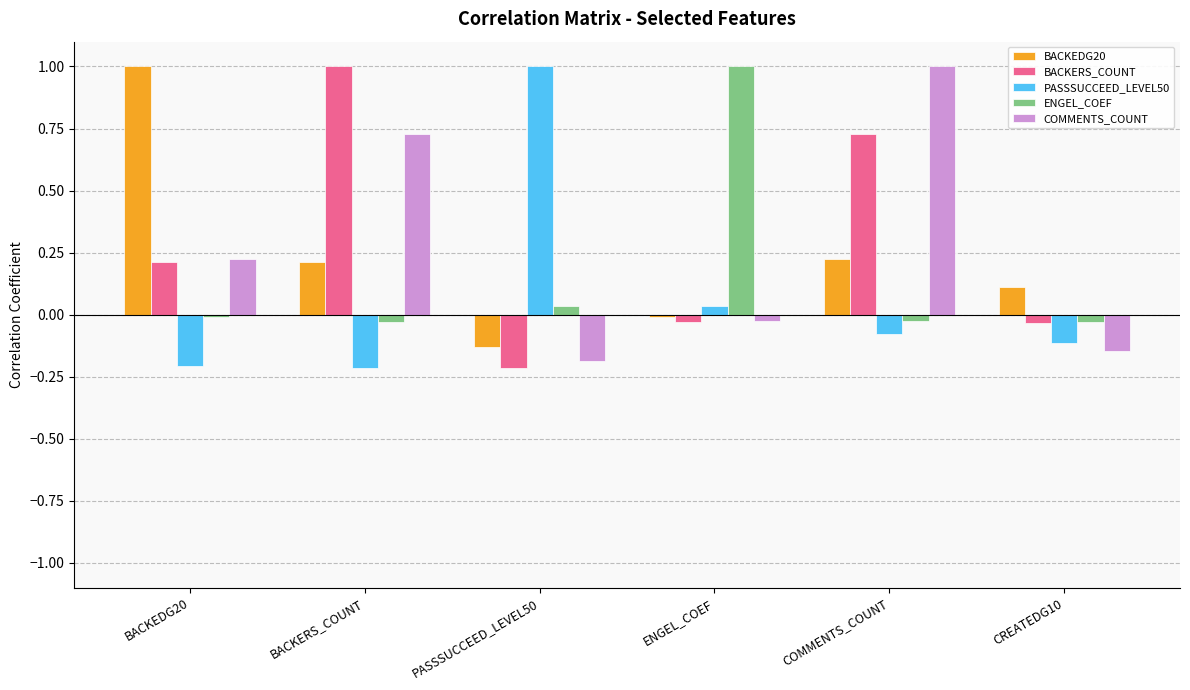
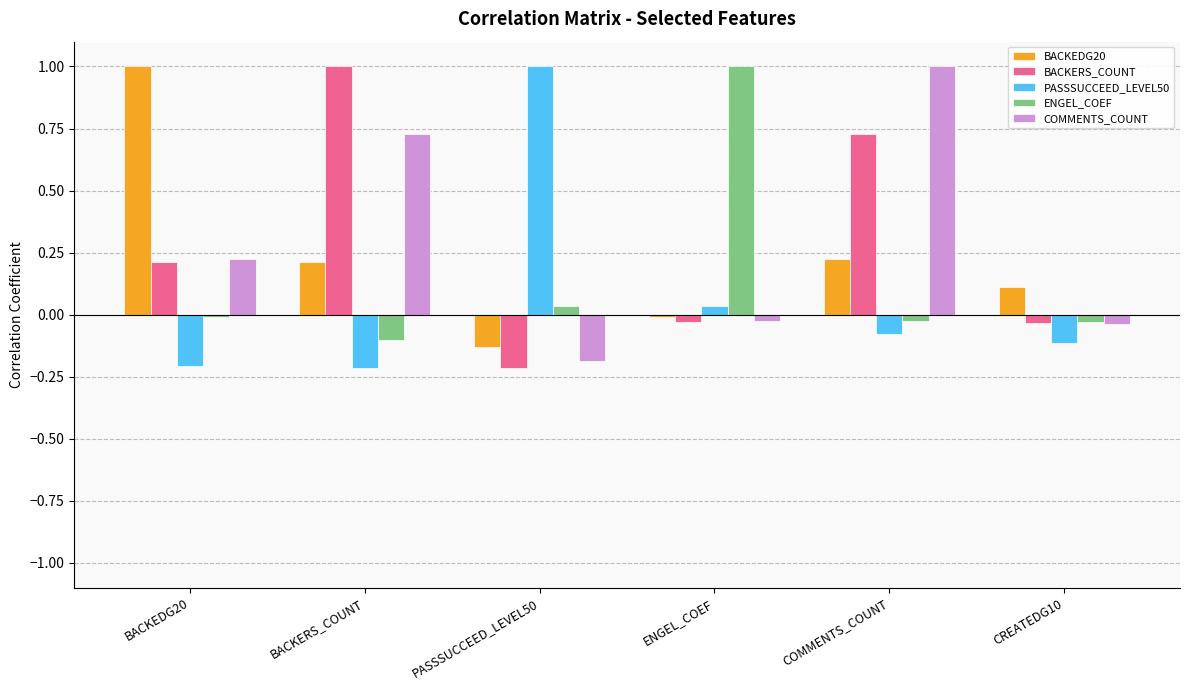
ENGEL_COEF, BACKERS_COUNT: -0.03 -> -0.10
COMMENTS_COUNT, CREATEDG10: -0.15 -> -0.04
